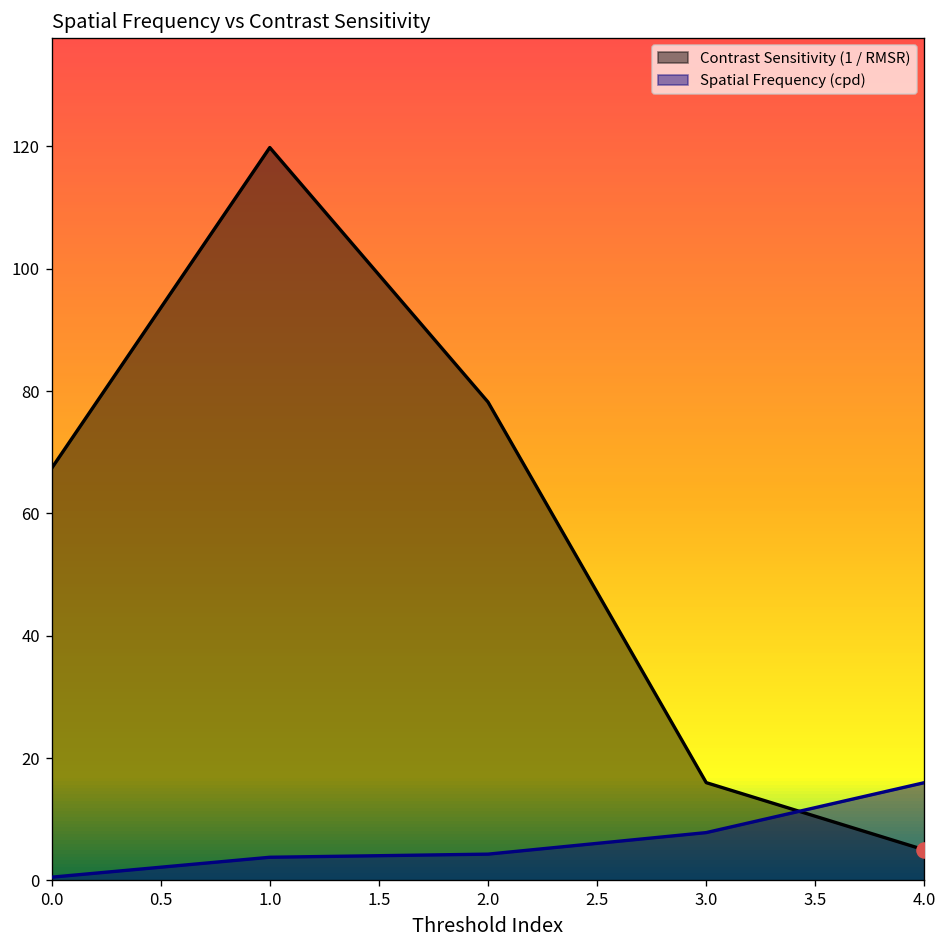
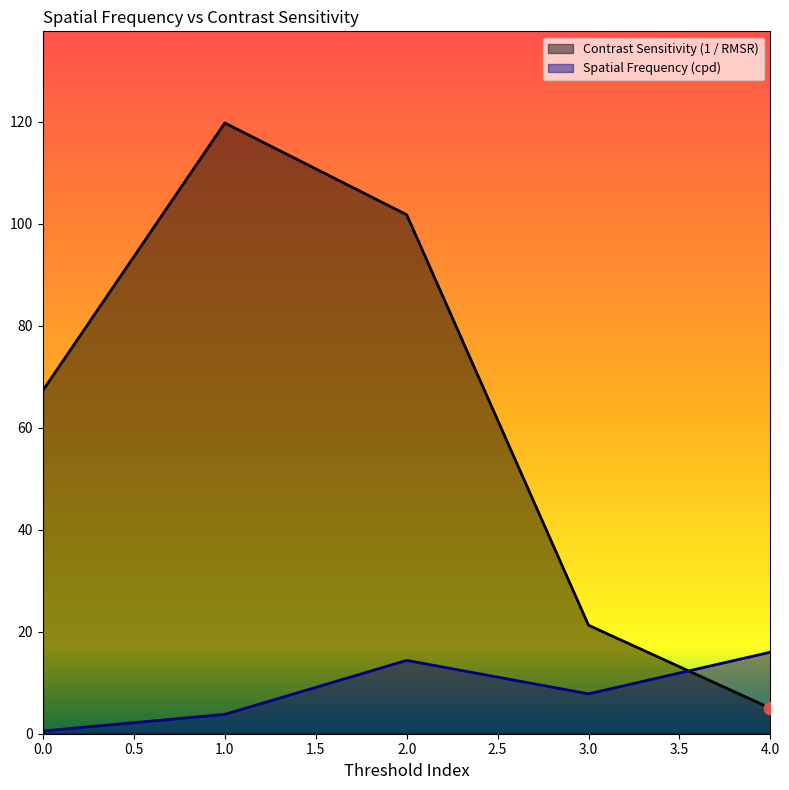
Contrast Sensitivity (1 / RMSR), 2.0: 78 -> 102
Spatial Frequency (cpd), 2.0: 4 -> 14
Contrast Sensitivity (1 / RMSR), 3.0: 16 -> 21
